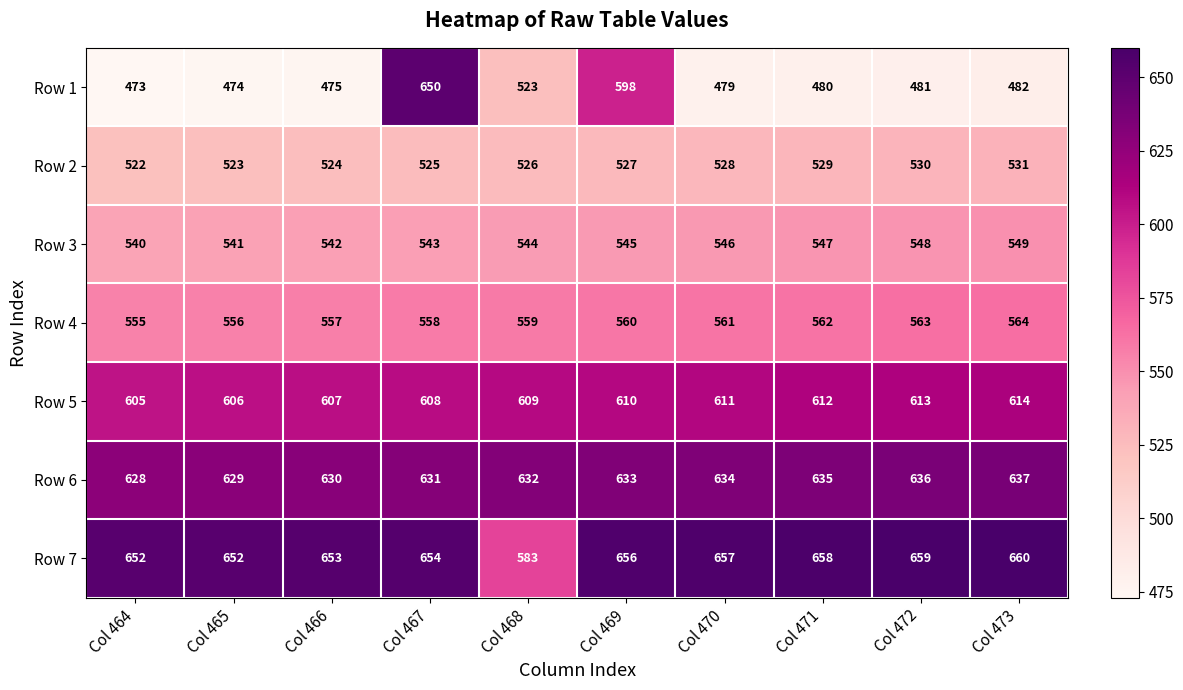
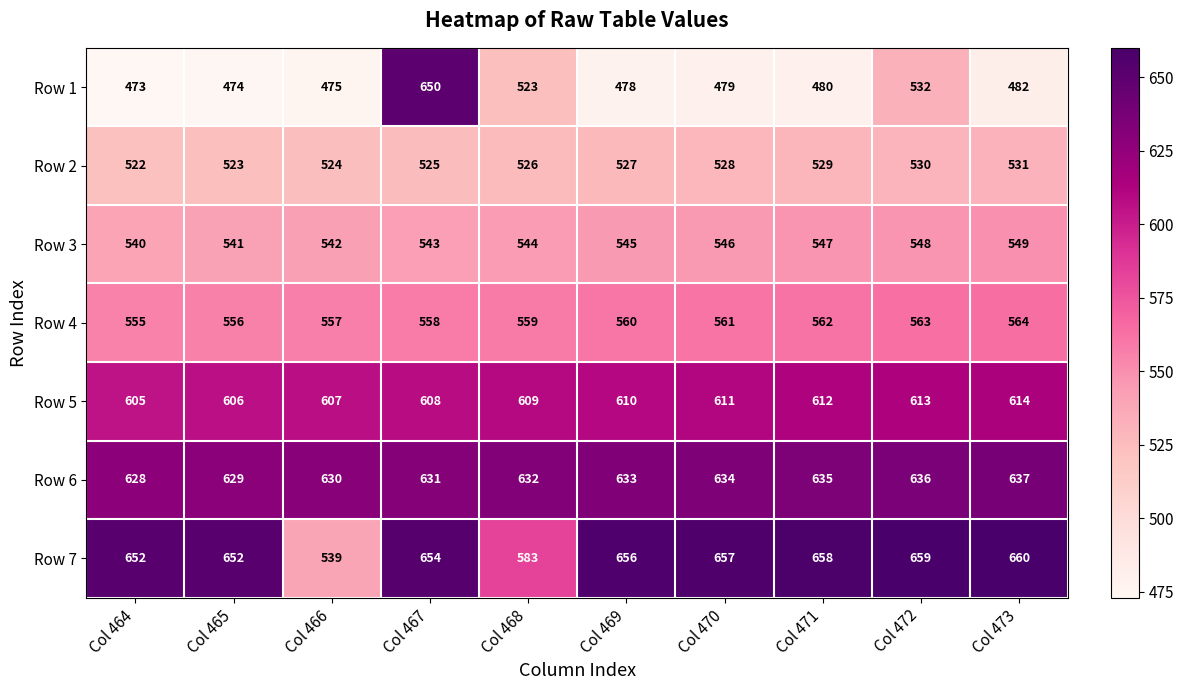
Row 1, Col 469: 598 -> 478
Row 1, Col 472: 481 -> 532
Row 7, Col 466: 653 -> 539
